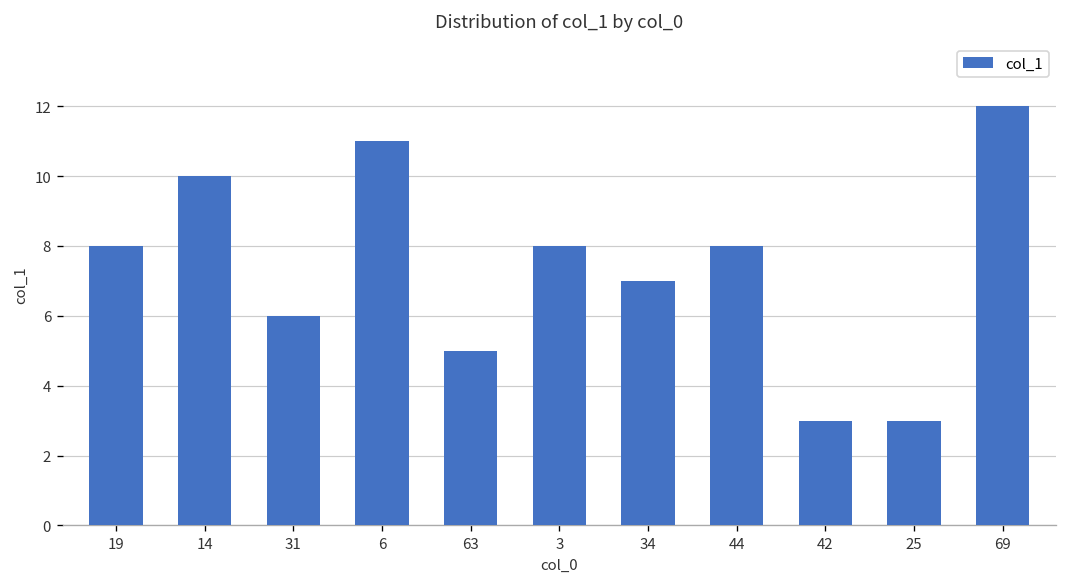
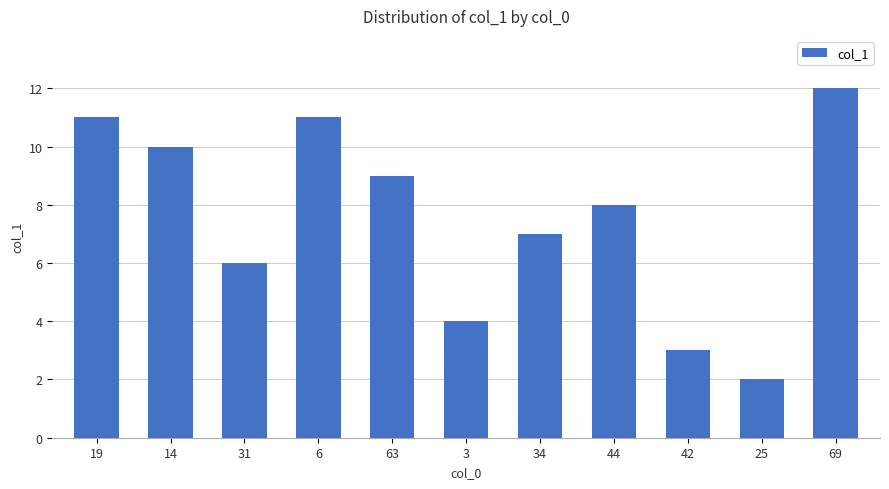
19: 8 -> 11
63: 5 -> 9
3: 8 -> 4
25: 3 -> 2
